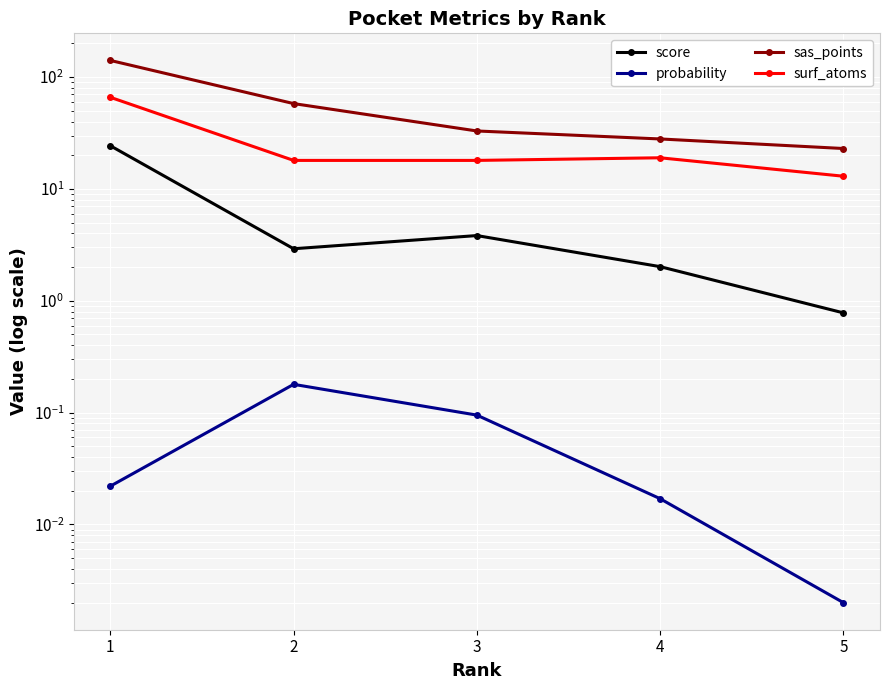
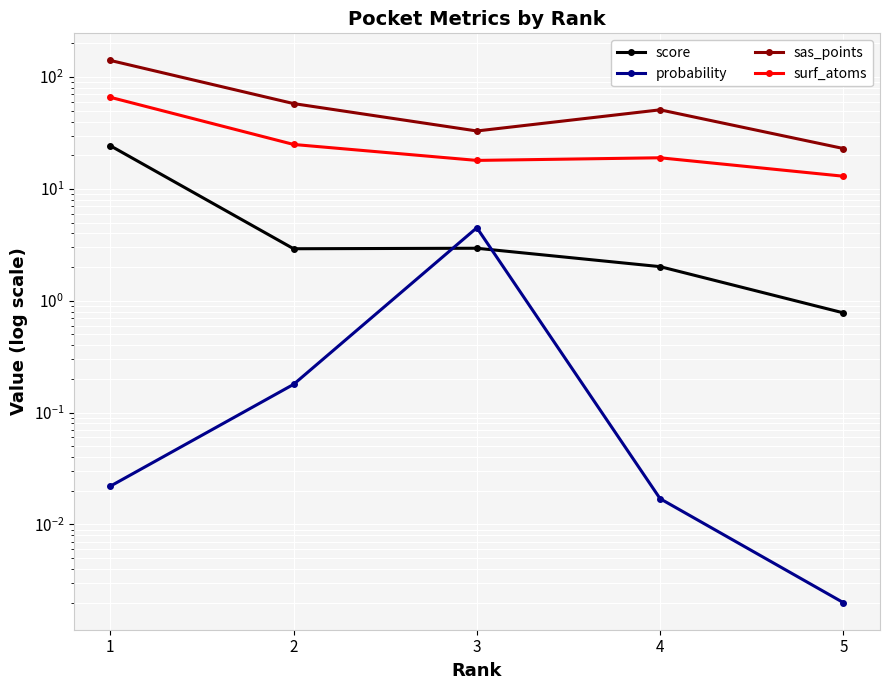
surf_atoms, 2: 18 -> 25
score, 3: 3.8 -> 3.0
probability, 3: 0.10 -> 4.5
sas_points, 4: 28 -> 50
